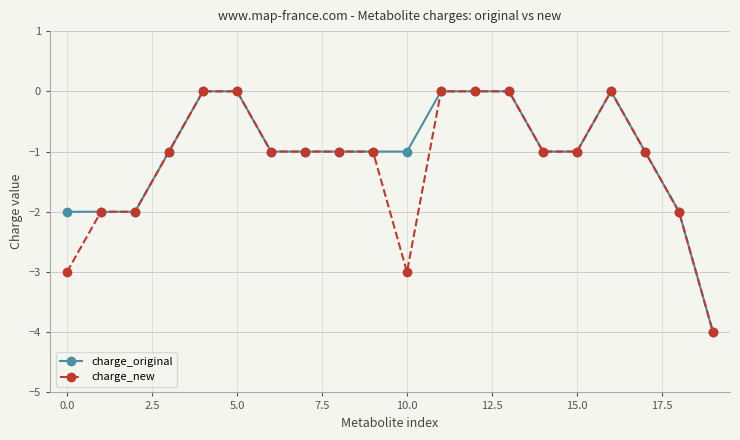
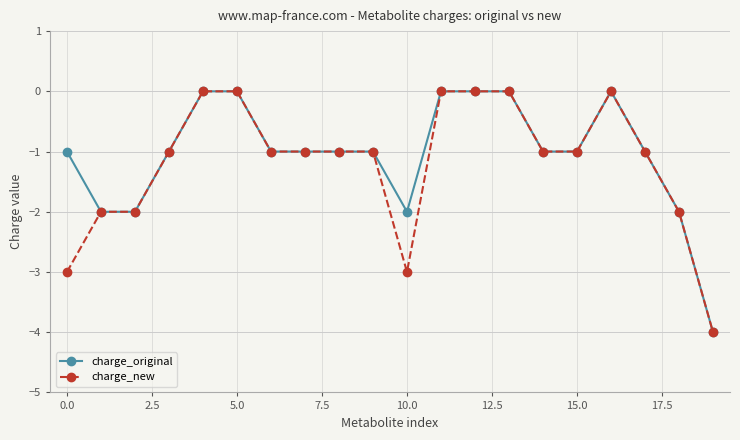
charge_original, 0.0: -2 -> -1
charge_original, 10.0: -1 -> -2
